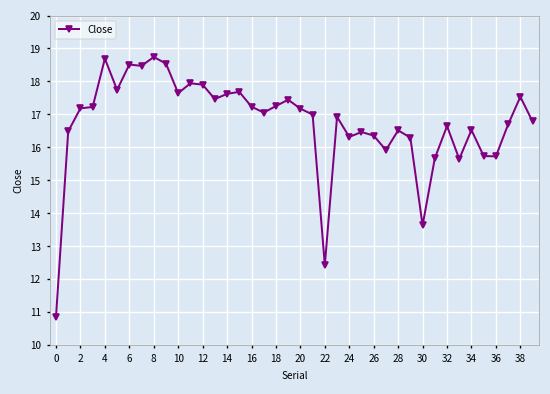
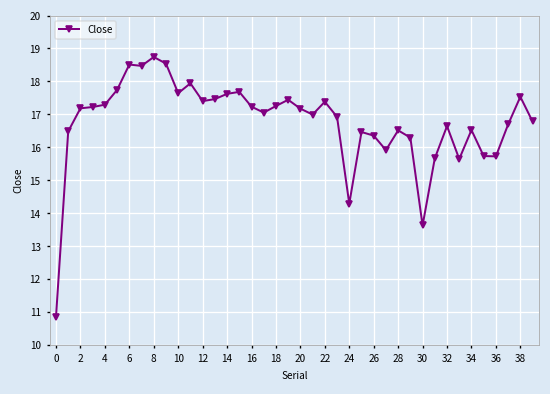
4: 18.7 -> 17.3
12: 17.9 -> 17.4
22: 12.4 -> 17.4
24: 16.3 -> 14.3
